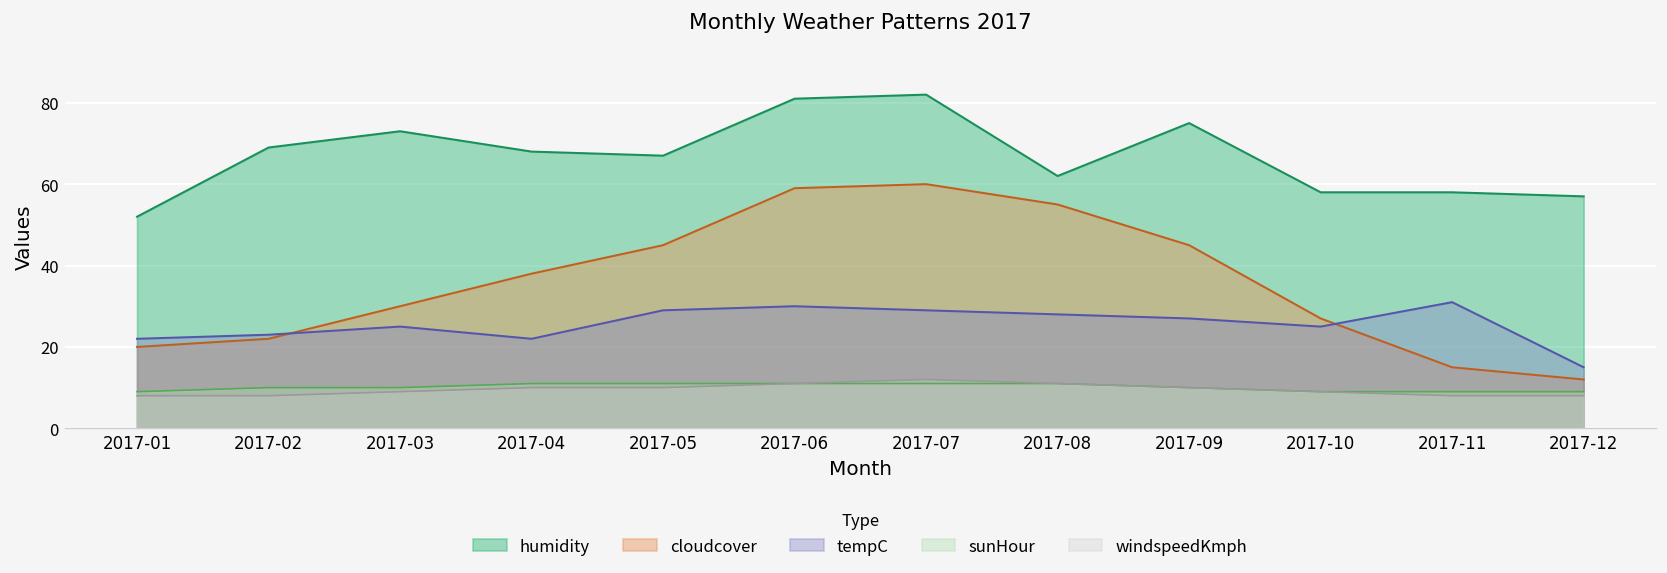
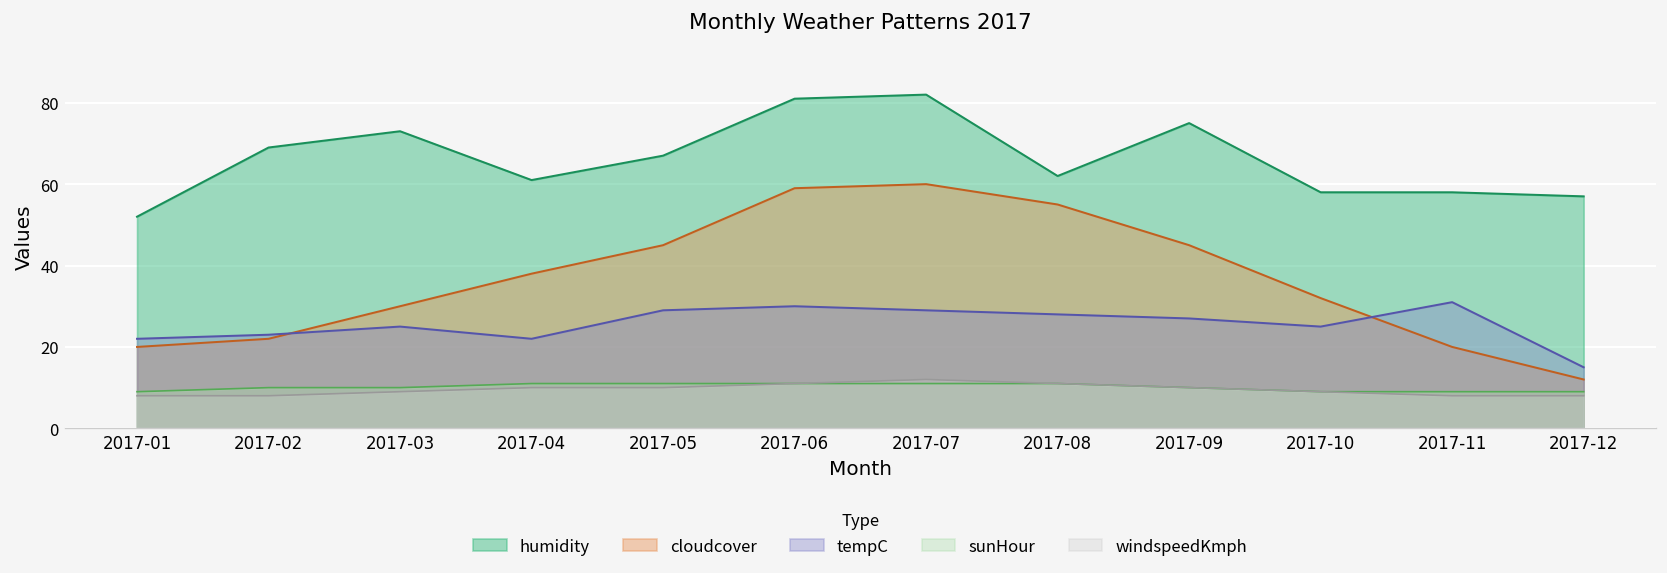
humidity, 2017-04: 68 -> 61
cloudcover, 2017-10: 27 -> 32
cloudcover, 2017-11: 15 -> 20
